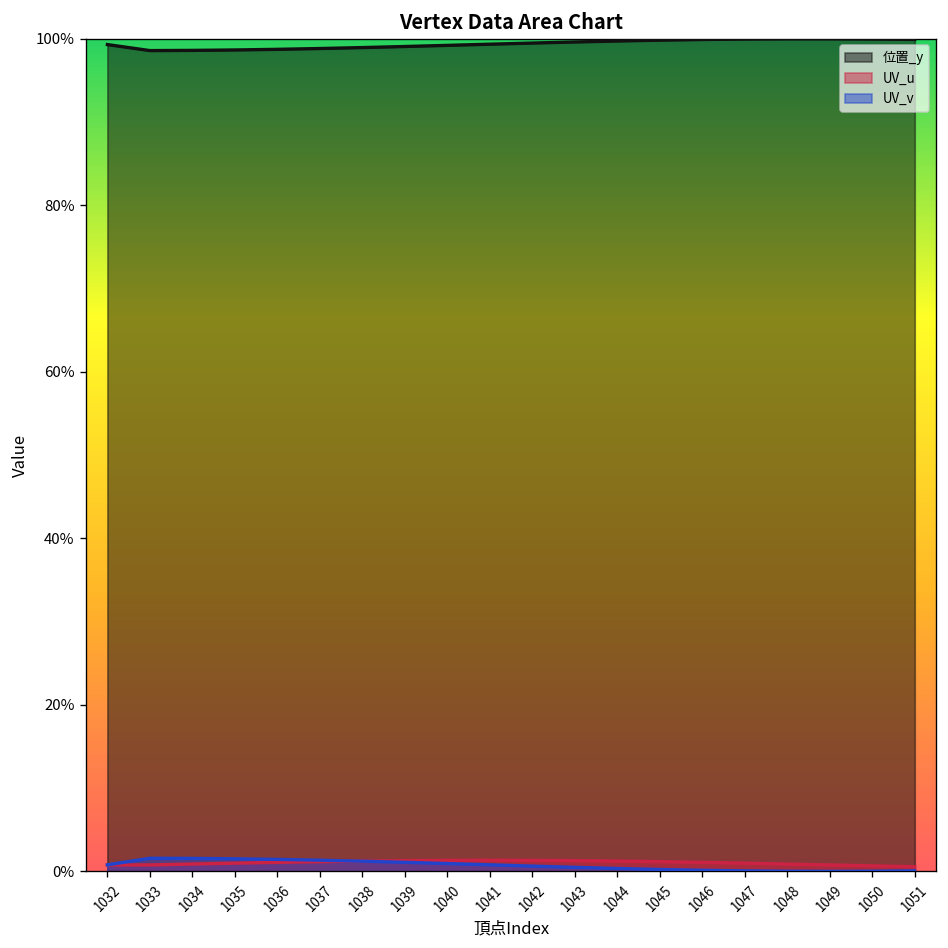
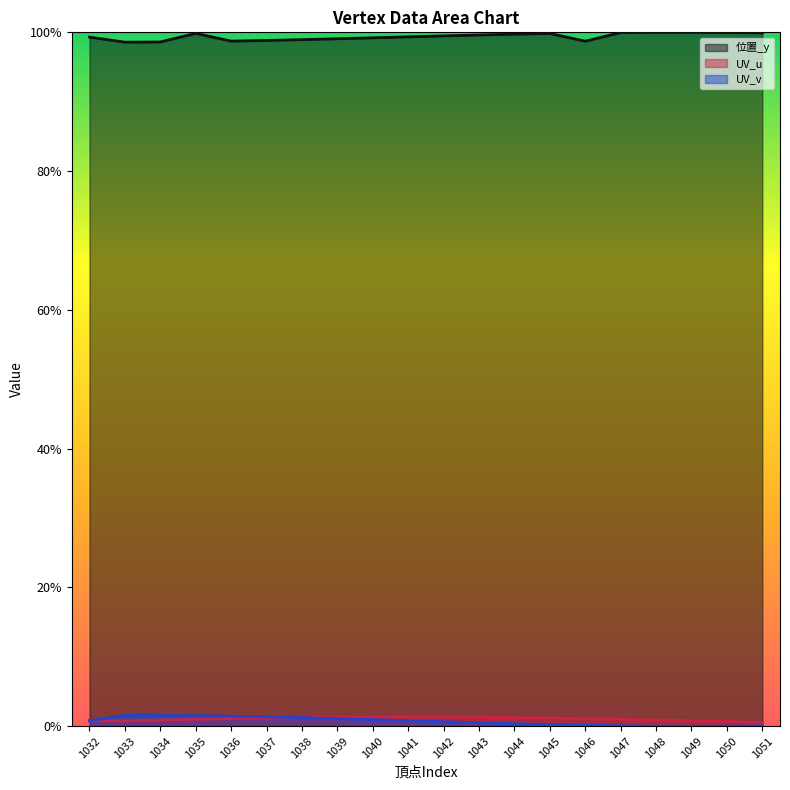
位置_y, 1035: 99% -> 100%
位置_y, 1046: 100% -> 99%
